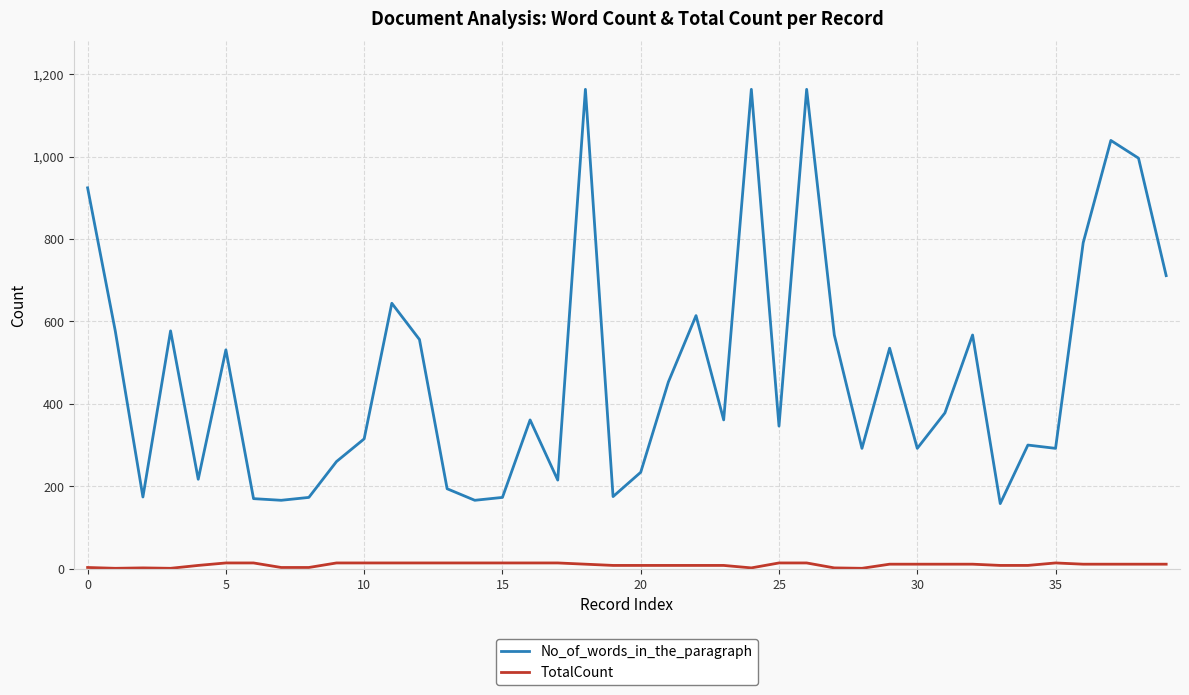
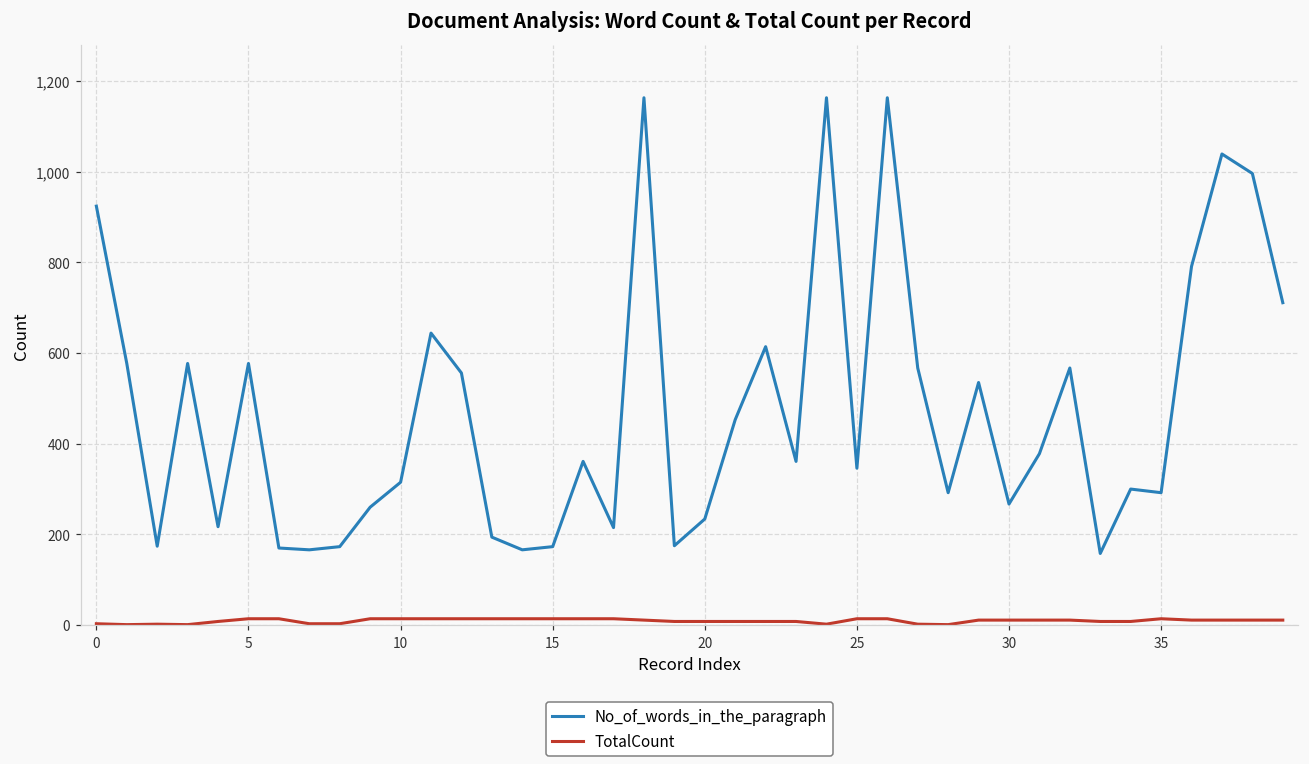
No_of_words_in_the_paragraph, 5: 530 -> 580
No_of_words_in_the_paragraph, 30: 290 -> 270
